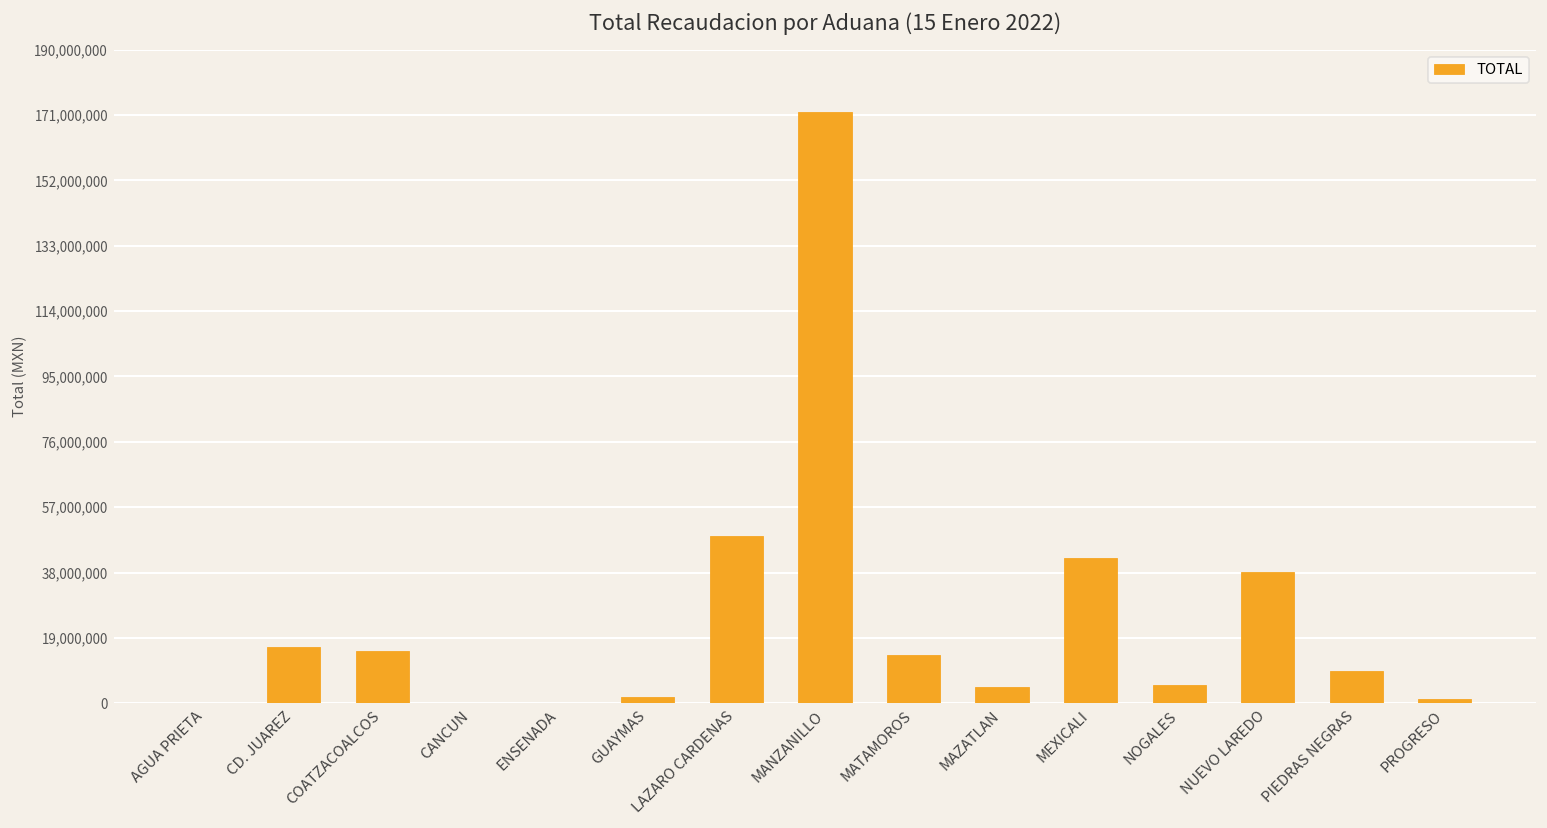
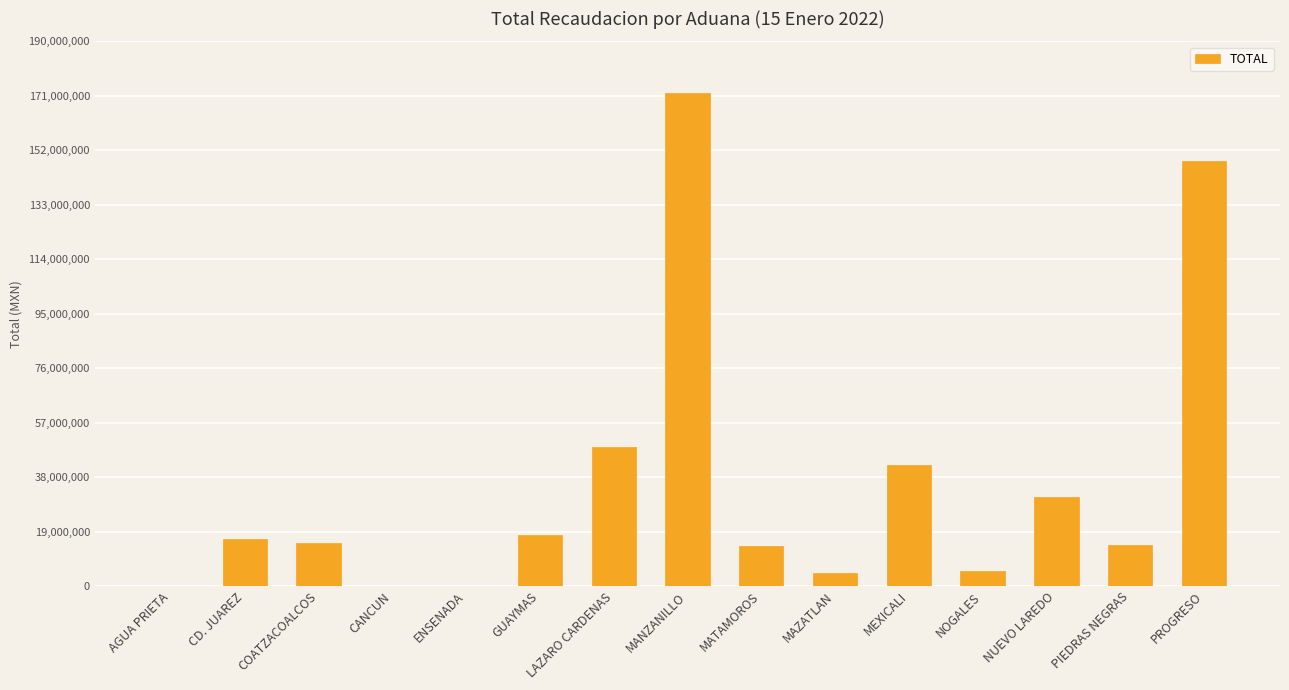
GUAYMAS: 2,000,000 -> 18,000,000
NUEVO LAREDO: 38,000,000 -> 31,000,000
PIEDRAS NEGRAS: 9,000,000 -> 14,000,000
PROGRESO: 1,000,000 -> 148,000,000
